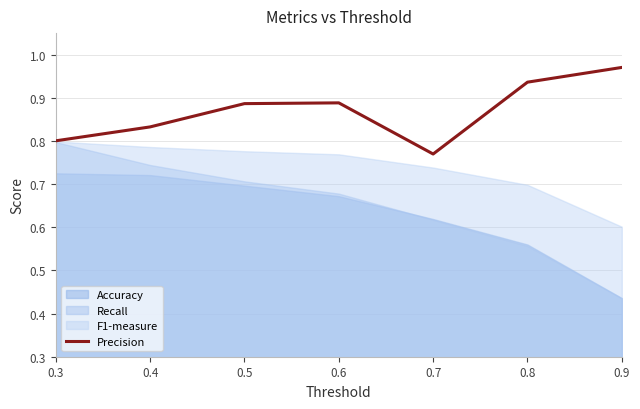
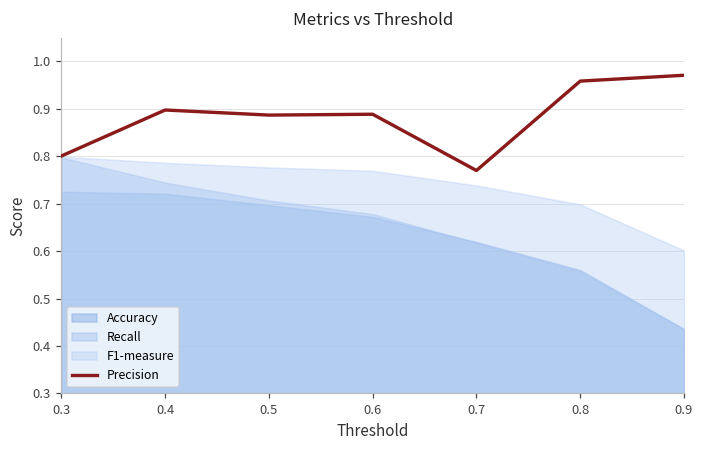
Precision, 0.4: 0.83 -> 0.90
Precision, 0.8: 0.94 -> 0.96
